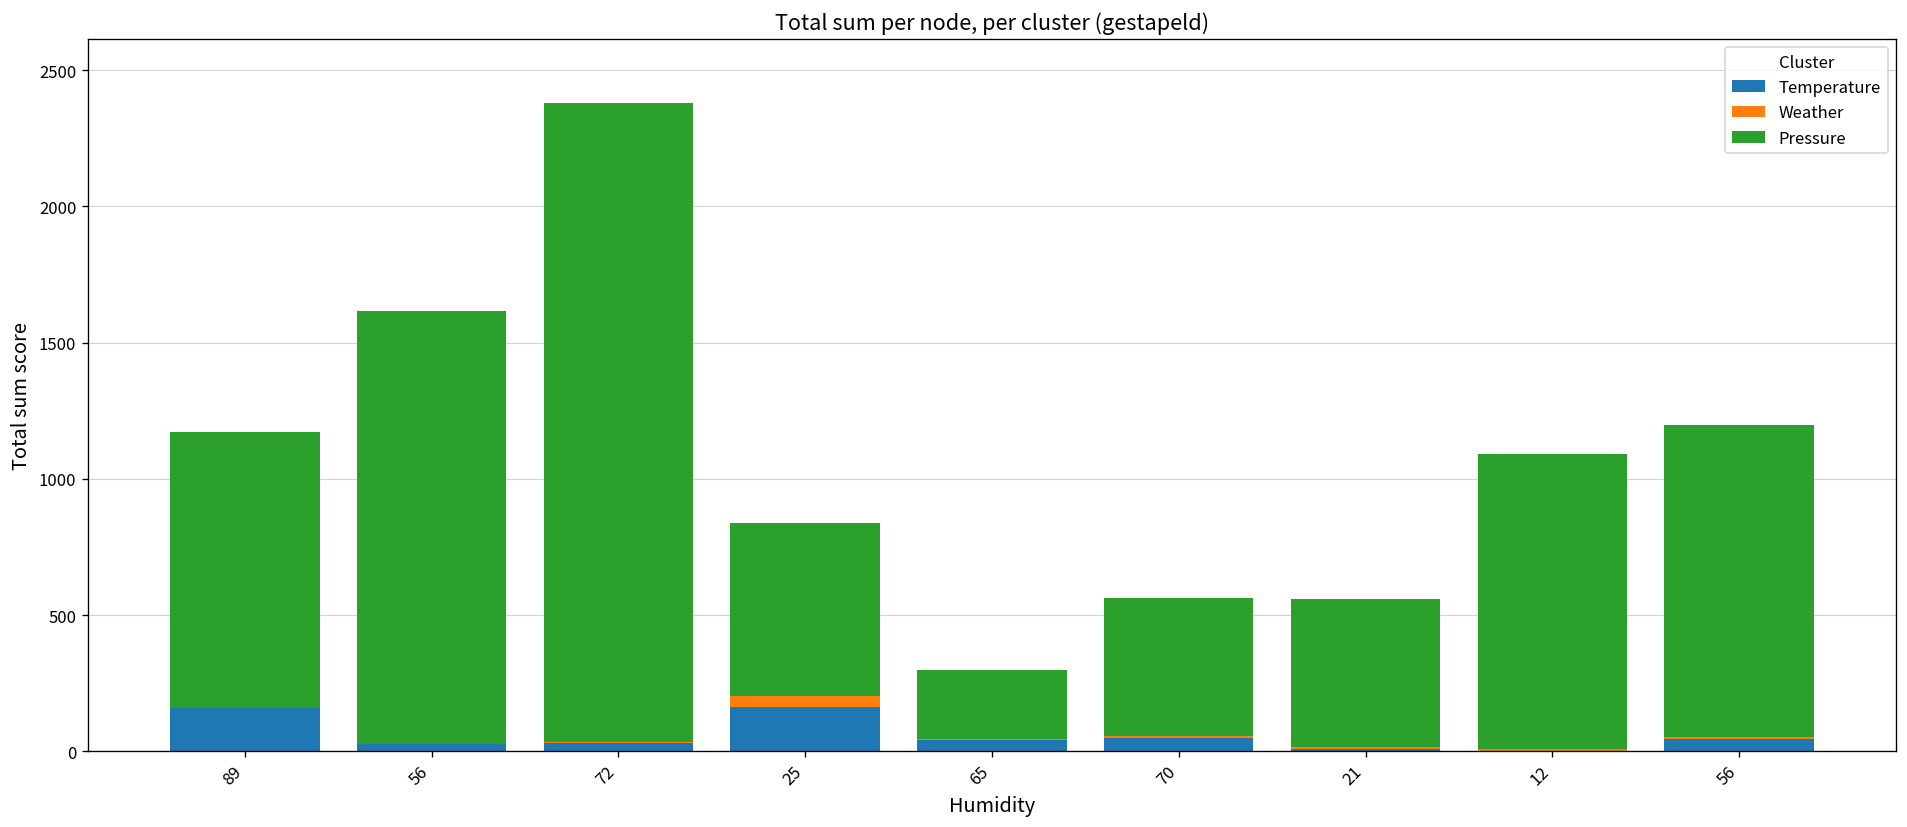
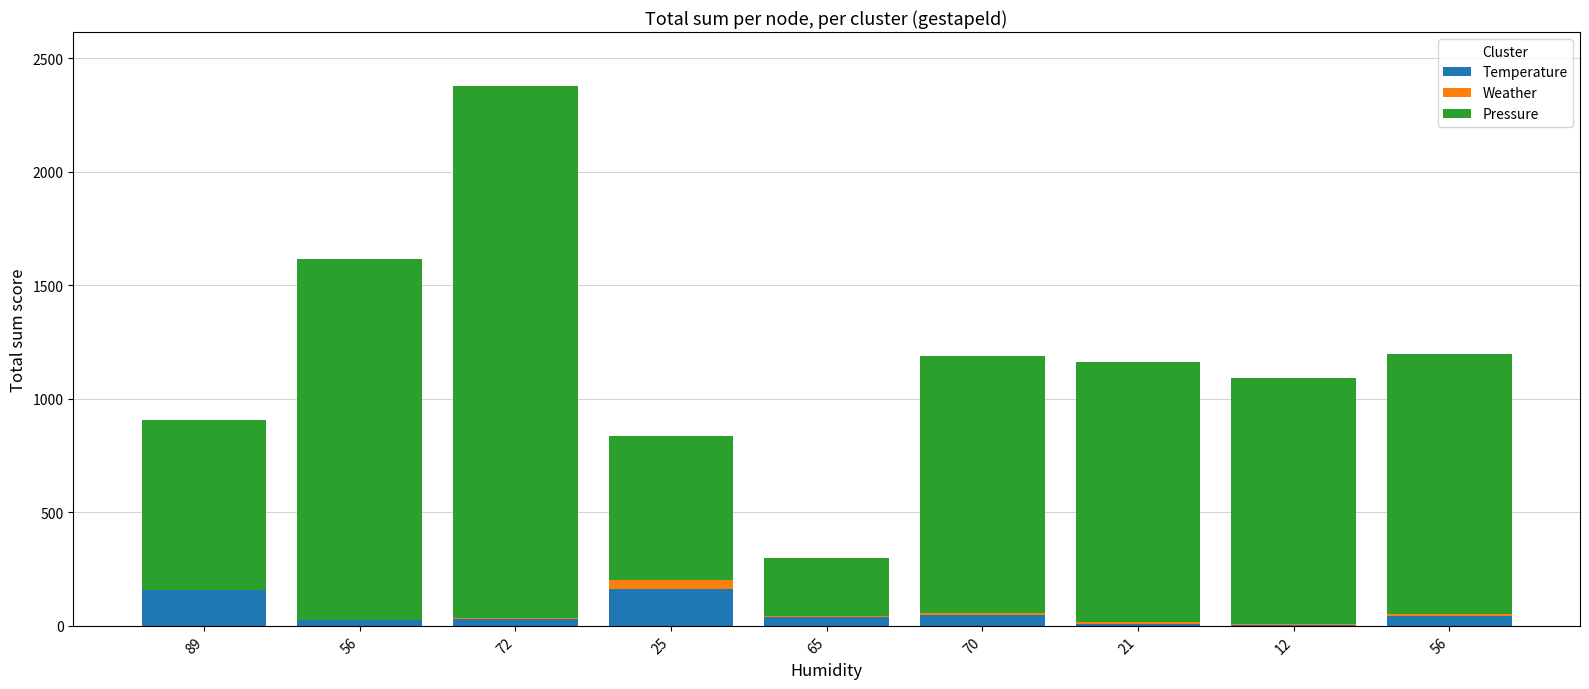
Pressure, 89: 1010 -> 750
Pressure, 70: 510 -> 1130
Pressure, 21: 540 -> 1150
